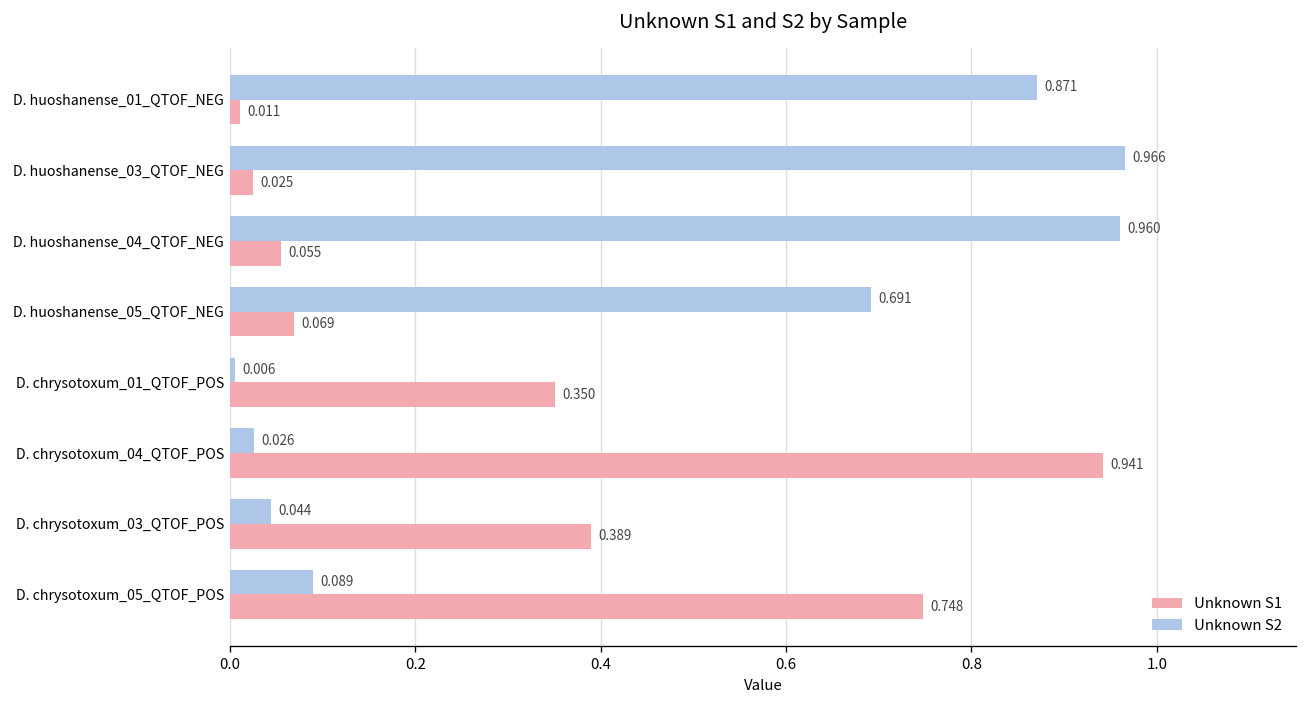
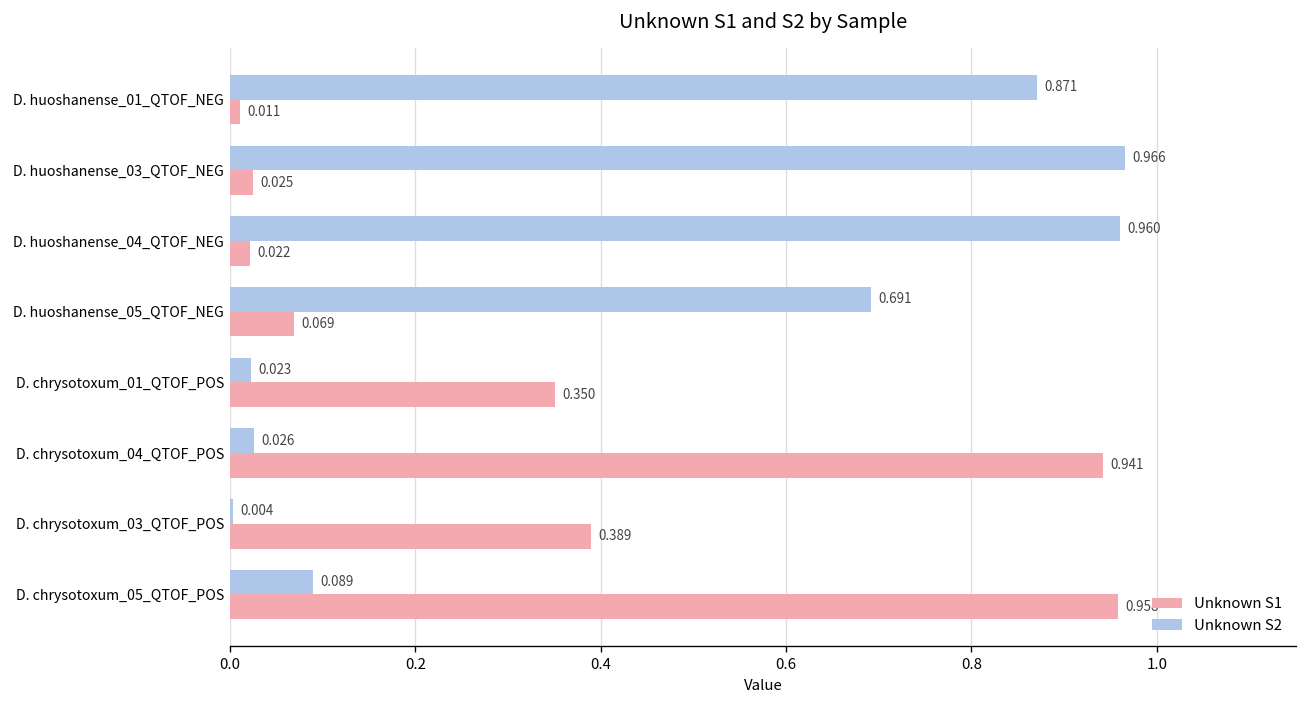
Unknown S1, D. huoshanense_04_QTOF_NEG: 0.055 -> 0.022
Unknown S2, D. chrysotoxum_01_QTOF_POS: 0.006 -> 0.023
Unknown S2, D. chrysotoxum_03_QTOF_POS: 0.044 -> 0.004
Unknown S1, D. chrysotoxum_05_QTOF_POS: 0.748 -> 0.958
